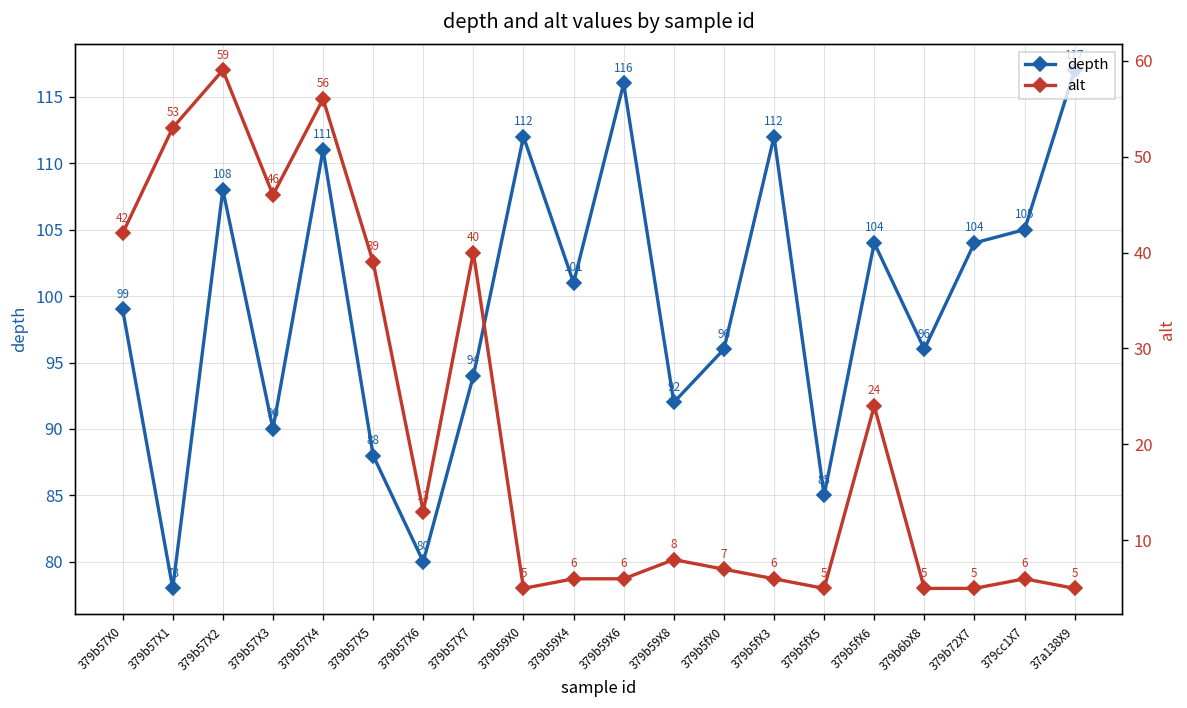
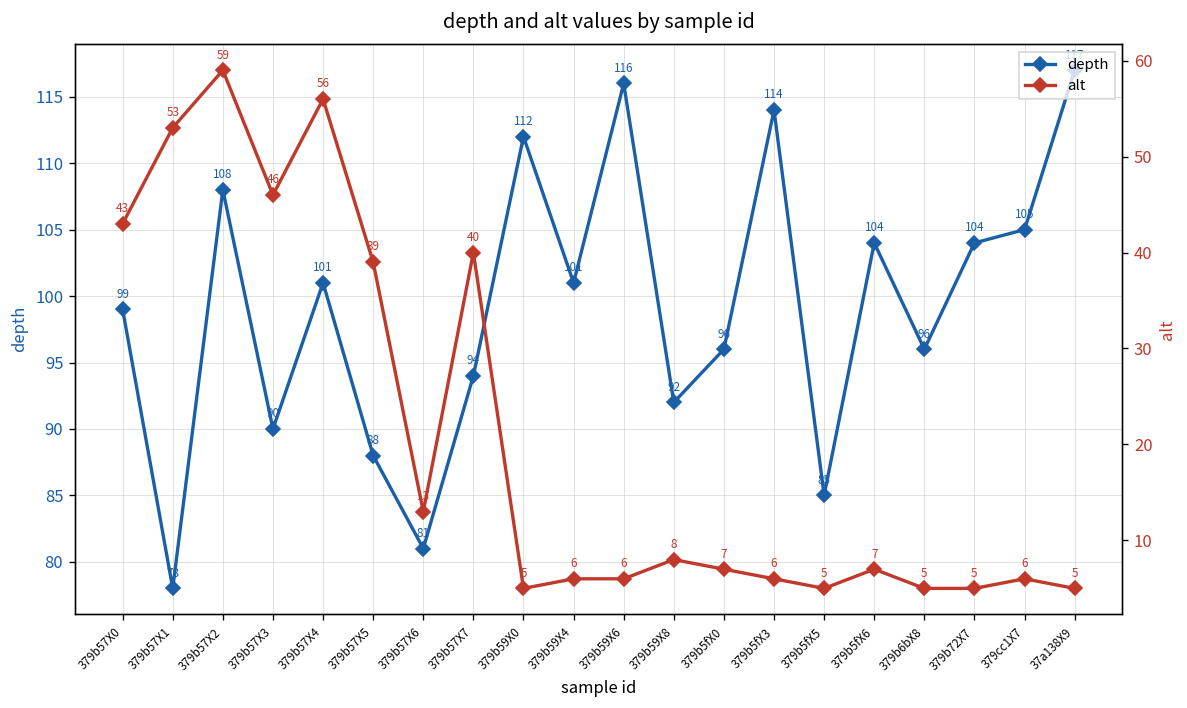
depth, 379b57X4: 111 -> 101
depth, 379b57X6: 80 -> 81
depth, 379b5fX3: 112 -> 114
alt, 379b57X0: 42 -> 43
alt, 379b5fX6: 24 -> 7
